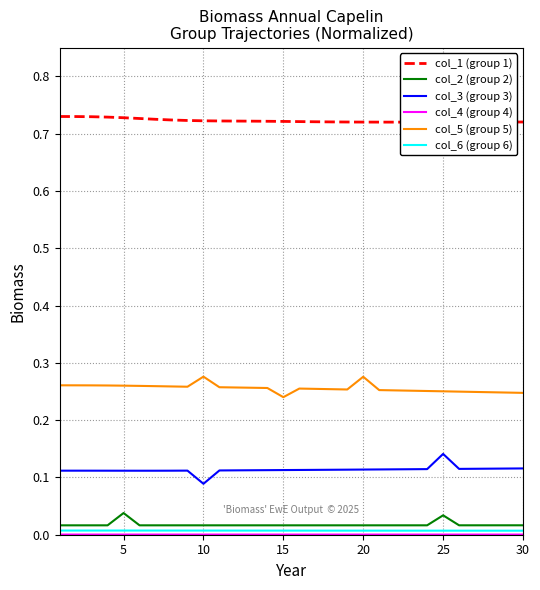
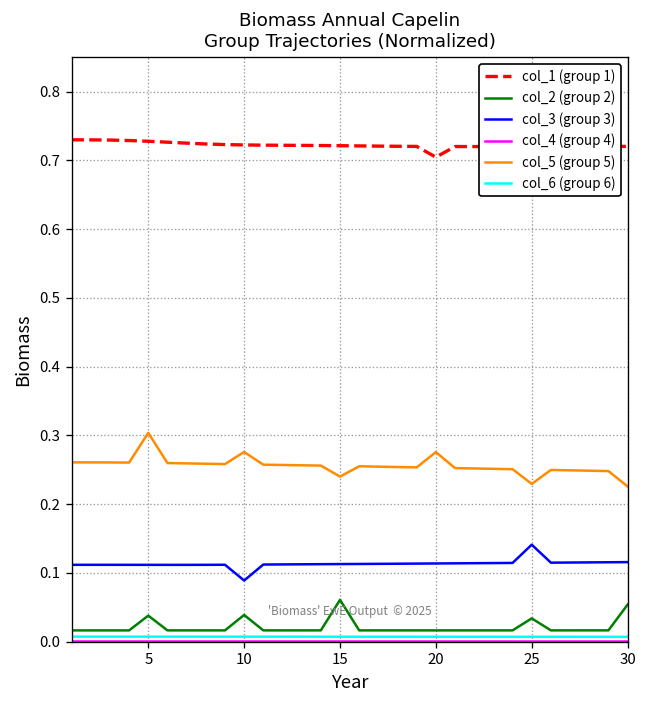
col_5 (group 5), 5: 0.26 -> 0.30
col_2 (group 2), 10: 0.02 -> 0.04
col_2 (group 2), 15: 0.02 -> 0.06
col_1 (group 1), 20: 0.72 -> 0.70
col_5 (group 5), 25: 0.25 -> 0.23
col_2 (group 2), 30: 0.02 -> 0.05
col_5 (group 5), 30: 0.25 -> 0.23
